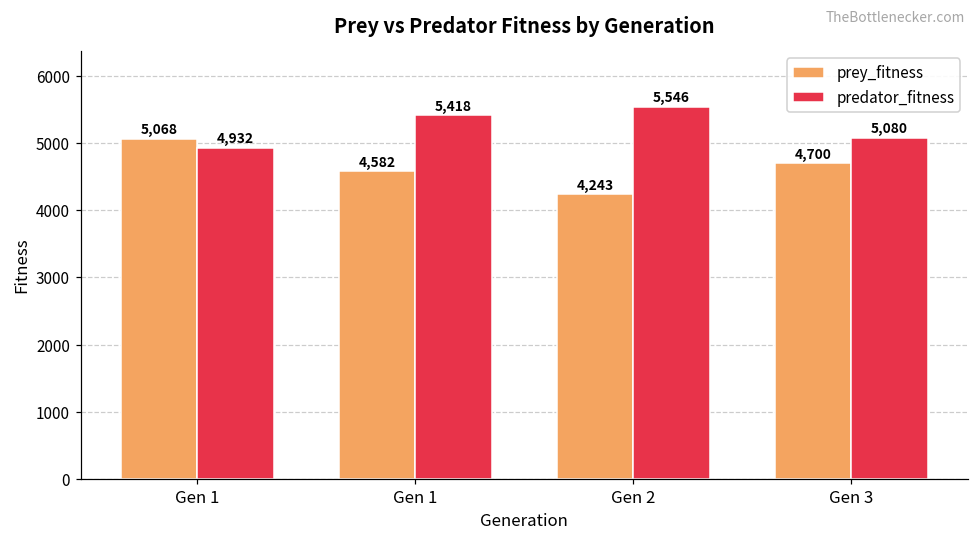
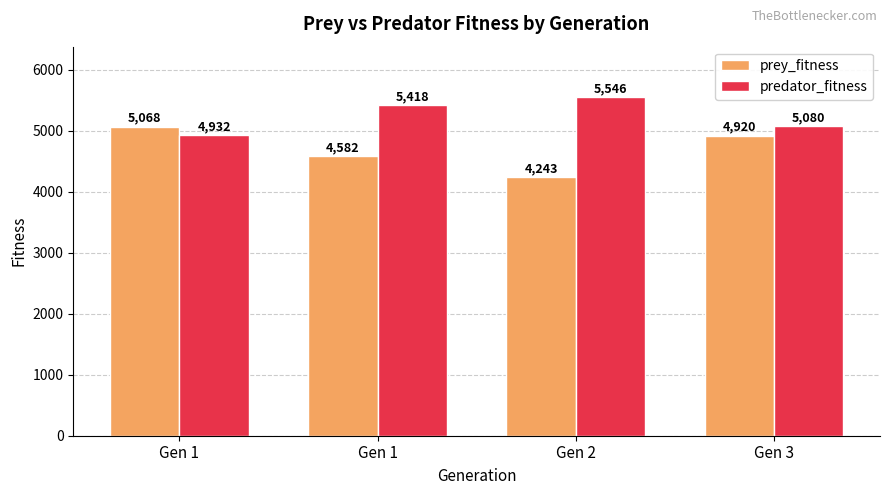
prey_fitness, Gen 3: 4,700 -> 4,920
